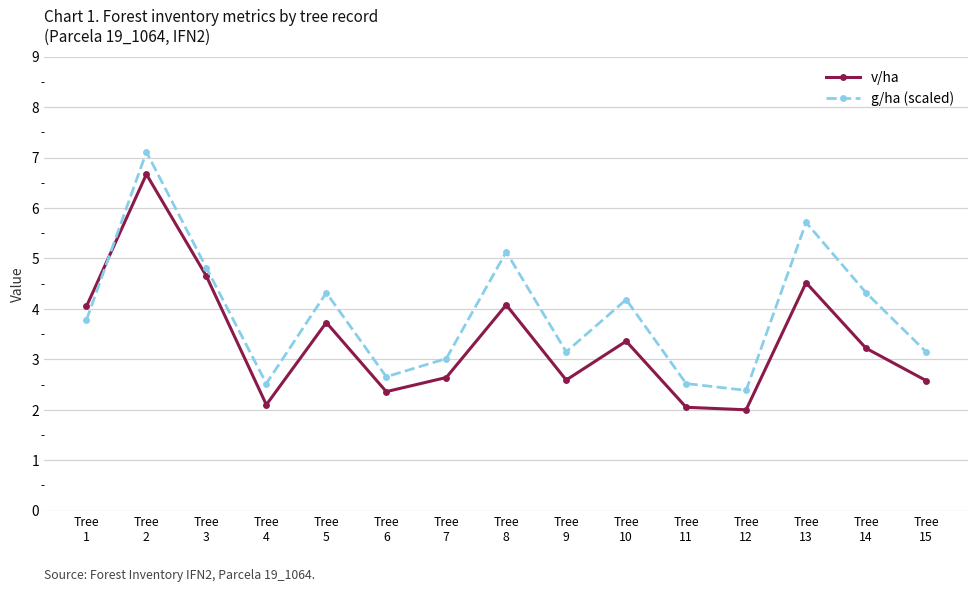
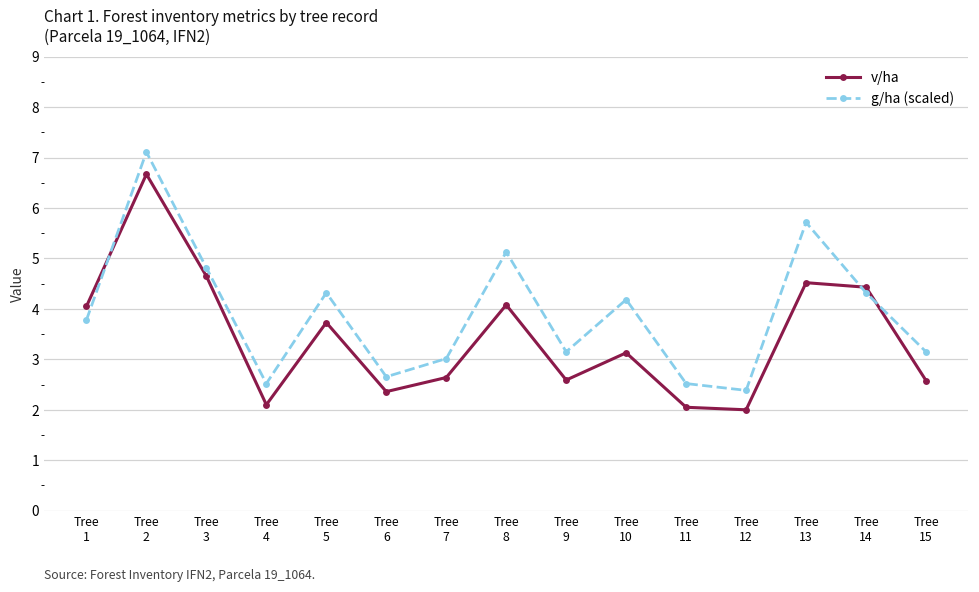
v/ha, Tree 10: 3.4 -> 3.1
v/ha, Tree 14: 3.2 -> 4.4
